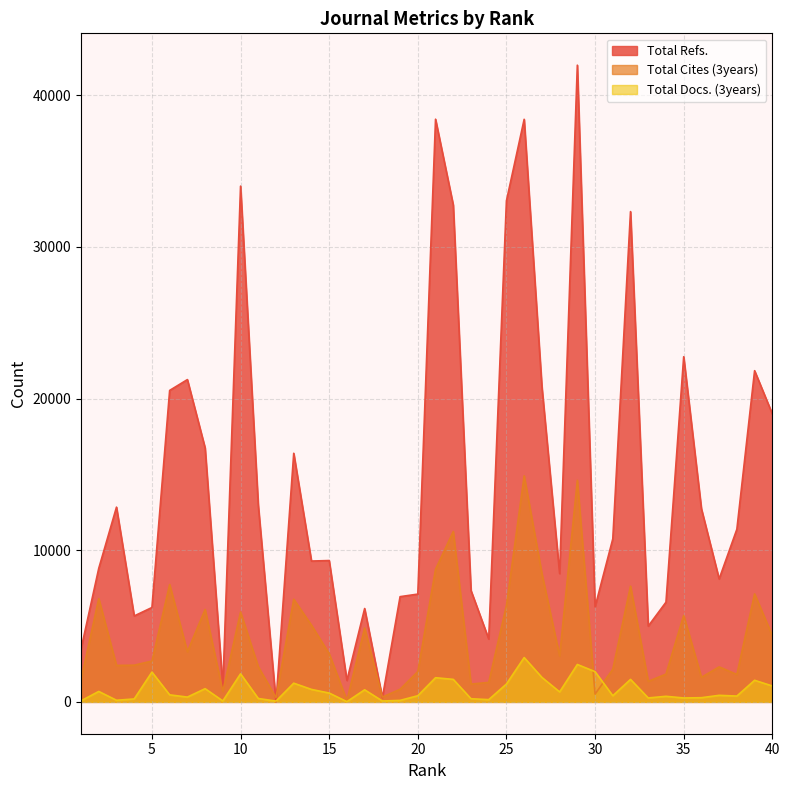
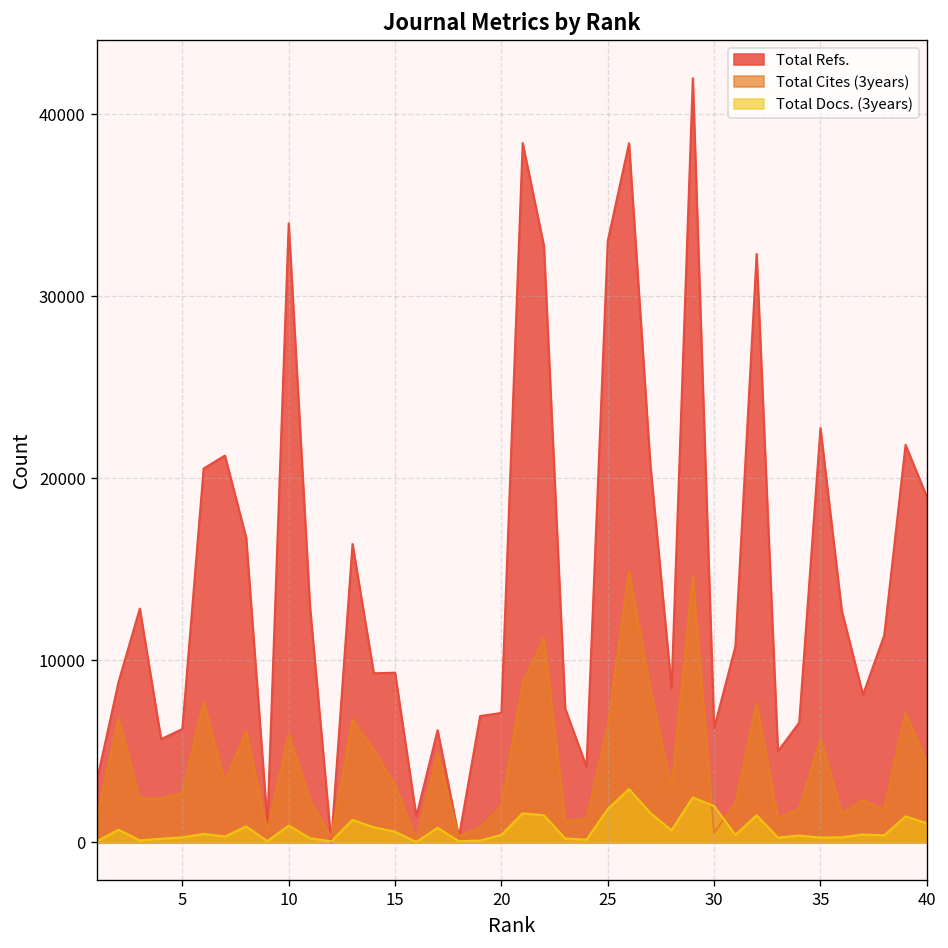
Total Docs. (3years), 5: 2000 -> 300
Total Docs. (3years), 10: 1900 -> 900
Total Docs. (3years), 25: 1200 -> 1800
